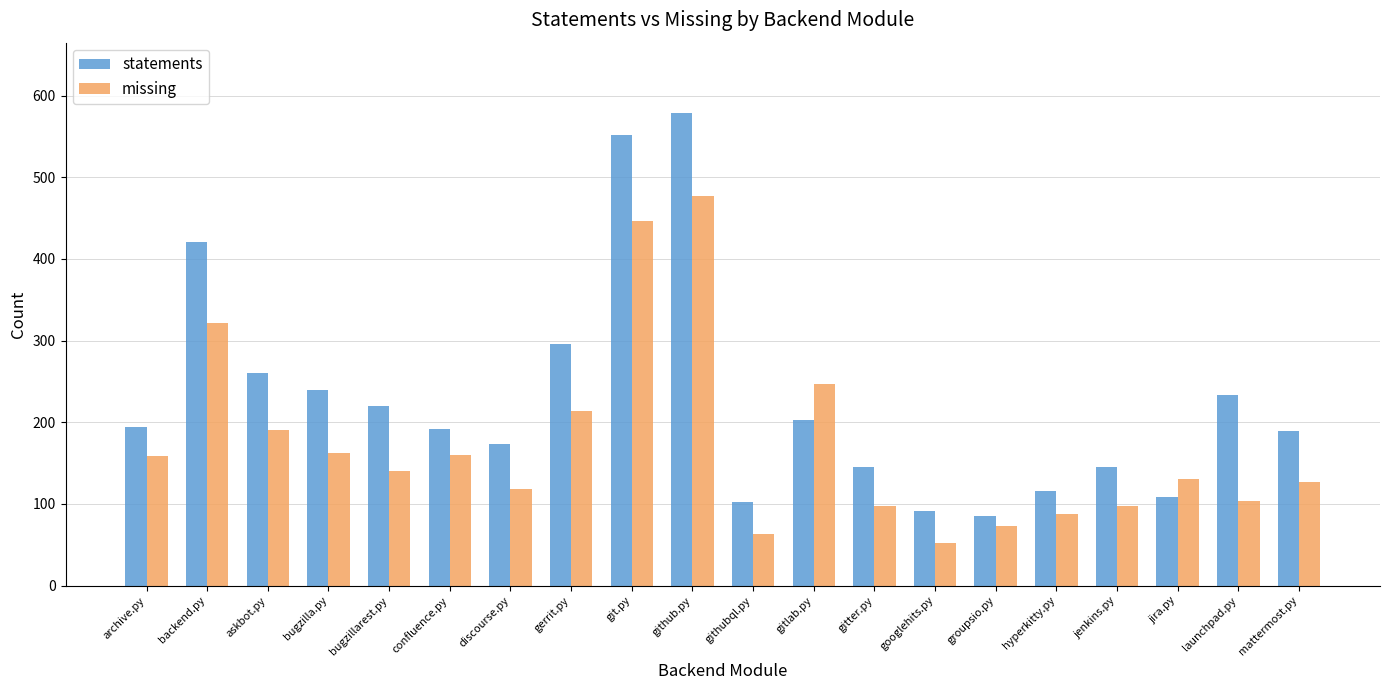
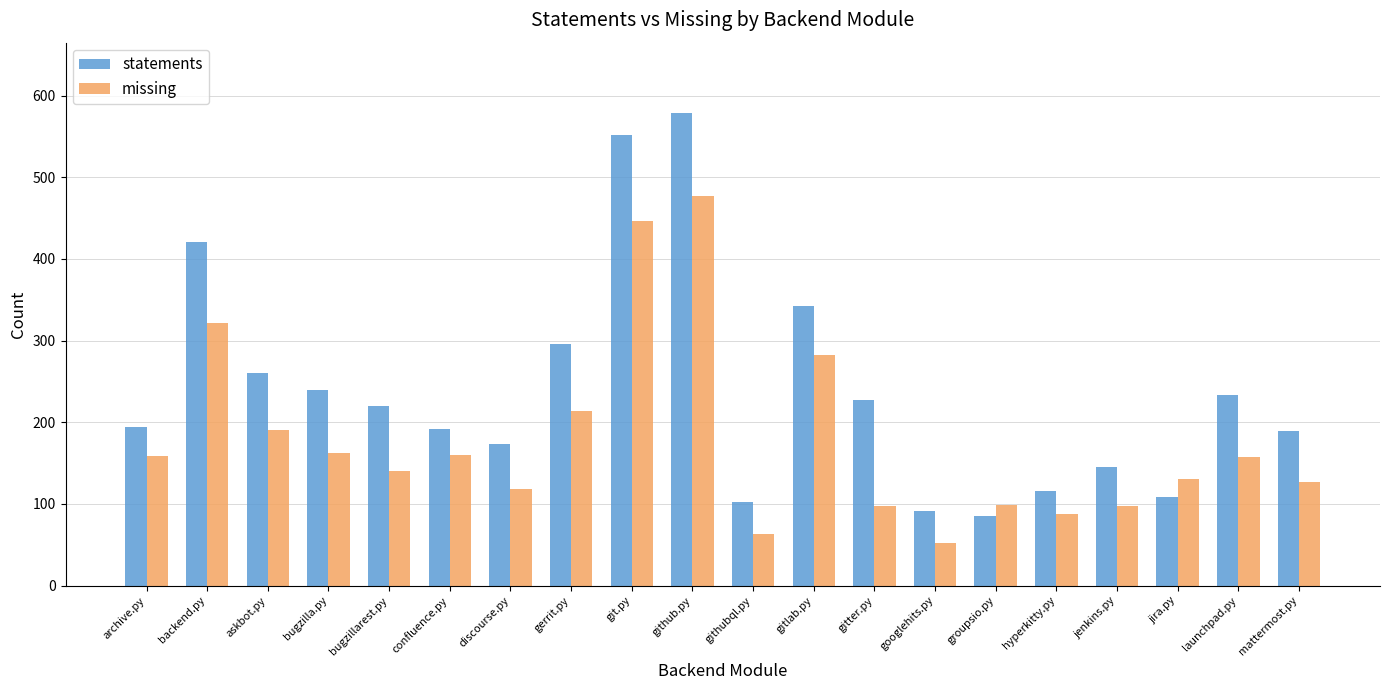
statements, gitlab.py: 200 -> 340
missing, gitlab.py: 250 -> 280
statements, gitter.py: 150 -> 230
missing, groupsio.py: 70 -> 100
missing, launchpad.py: 100 -> 160
